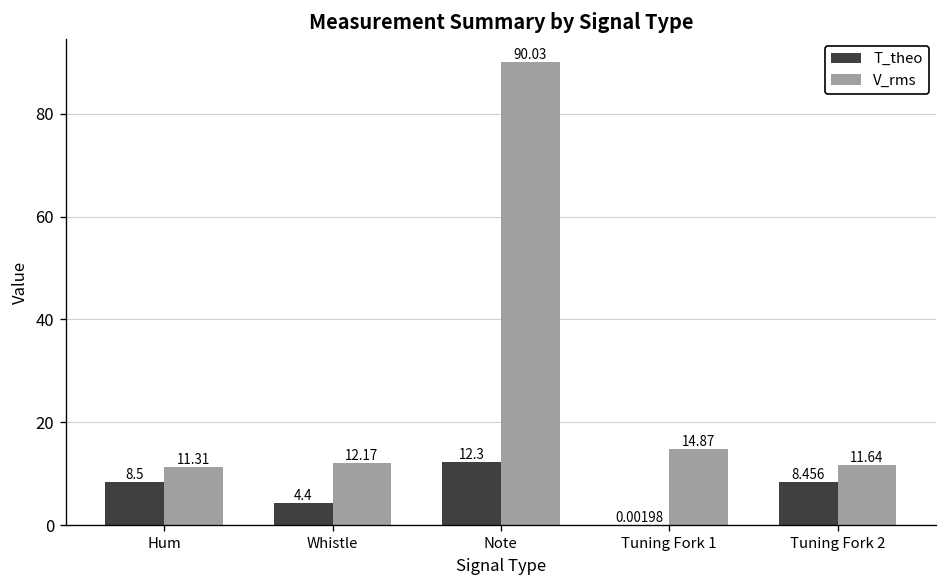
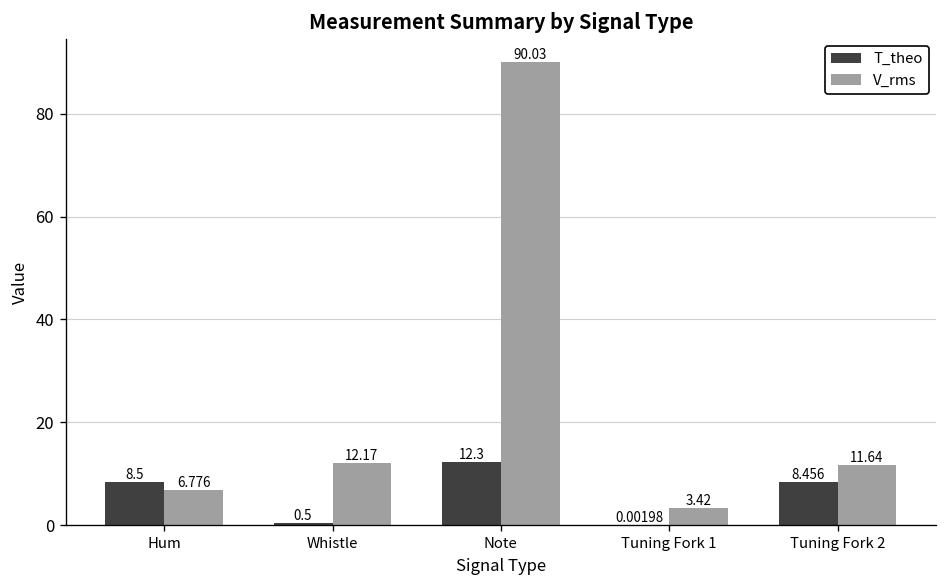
V_rms, Hum: 11.31 -> 6.776
T_theo, Whistle: 4.4 -> 0.5
V_rms, Tuning Fork 1: 14.87 -> 3.42
